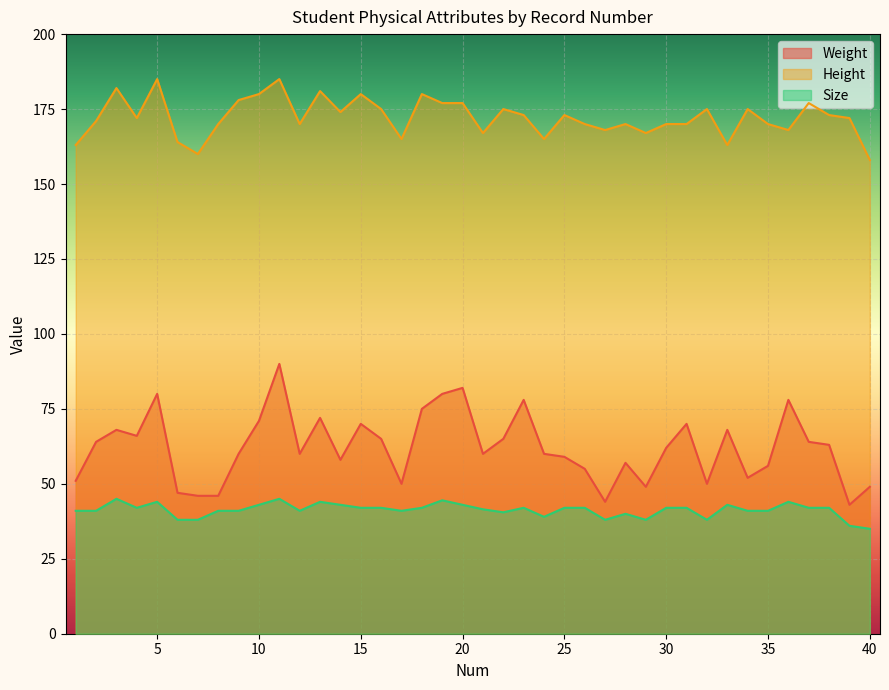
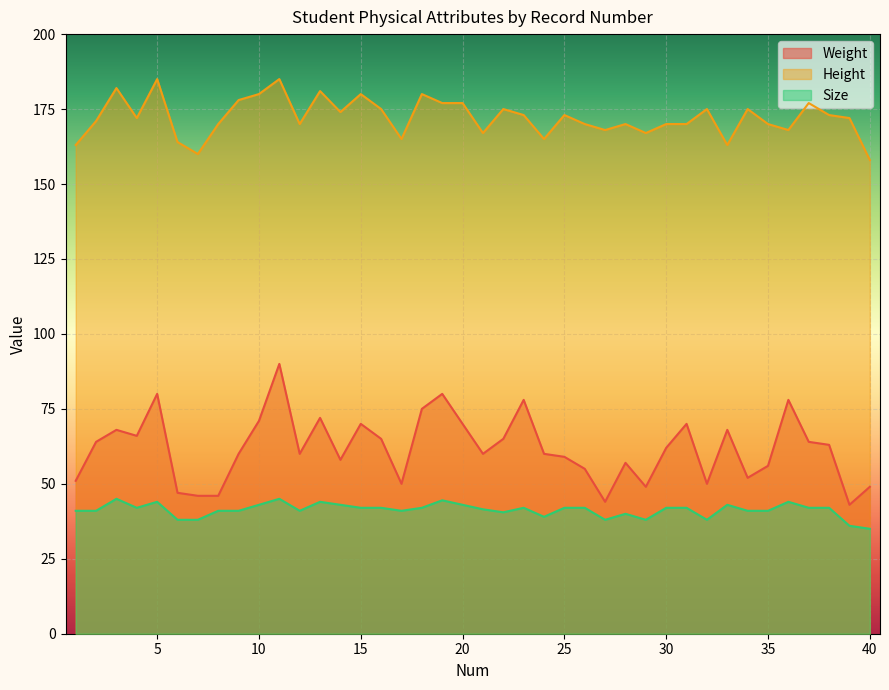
Weight, 20: 82 -> 70
